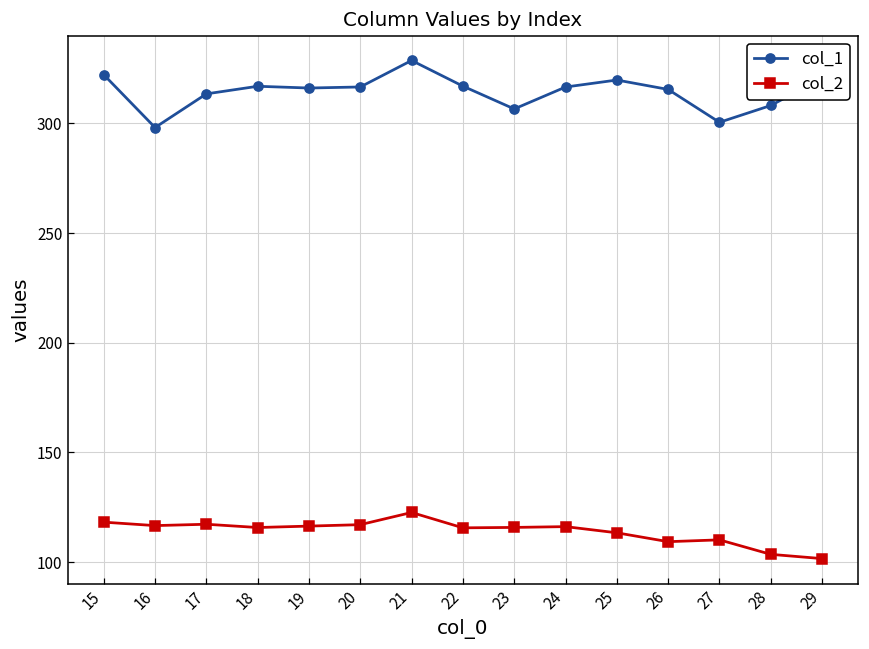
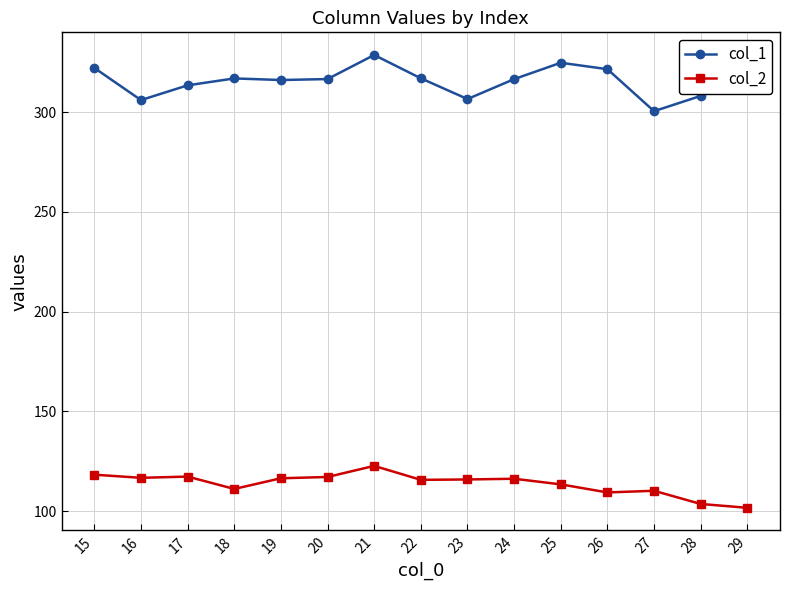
col_1, 16: 298 -> 306
col_2, 18: 116 -> 111
col_1, 25: 320 -> 325
col_1, 26: 315 -> 322
